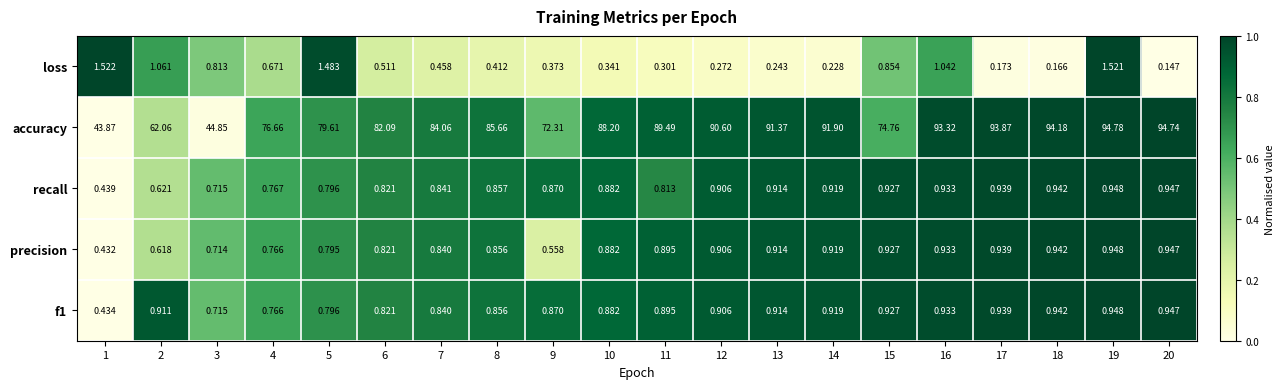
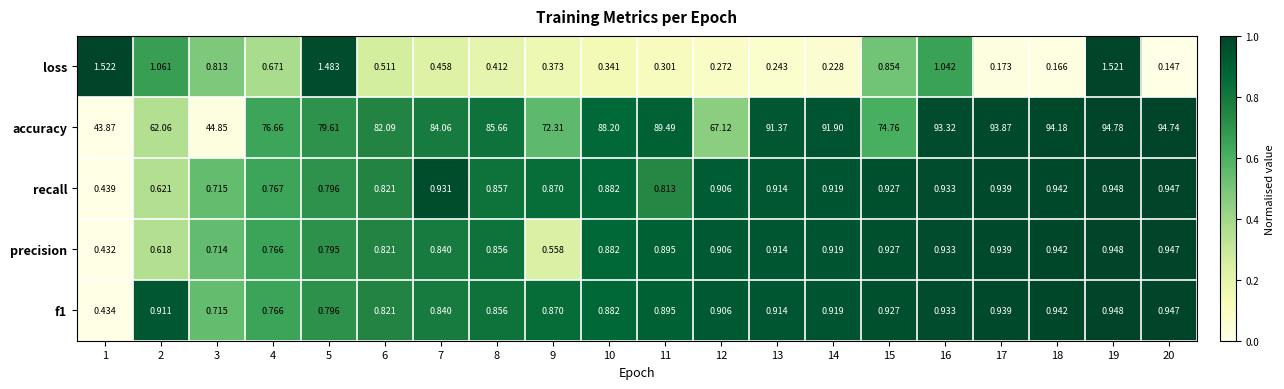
accuracy, 12: 90.60 -> 67.12
recall, 7: 0.841 -> 0.931
